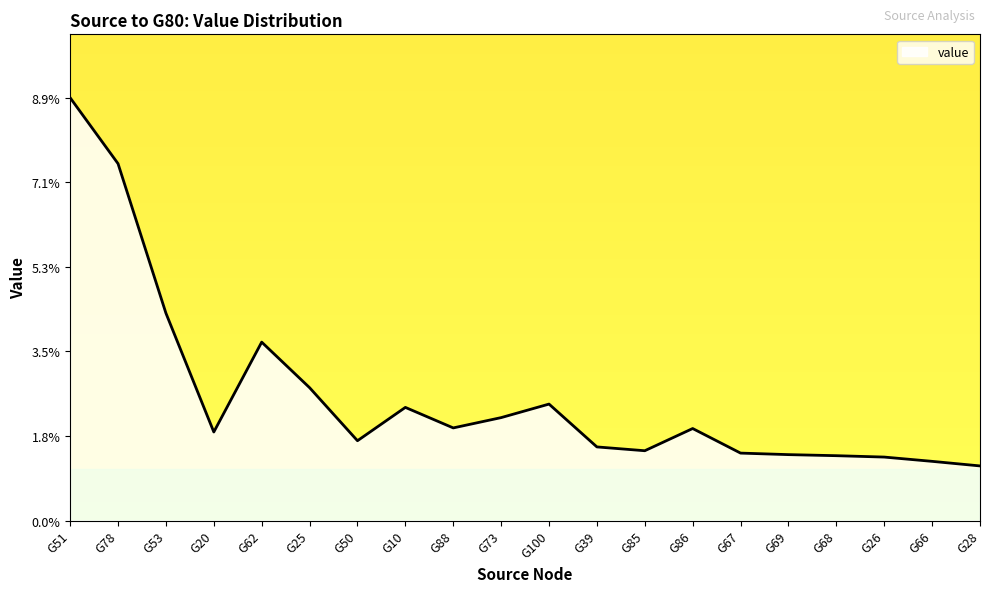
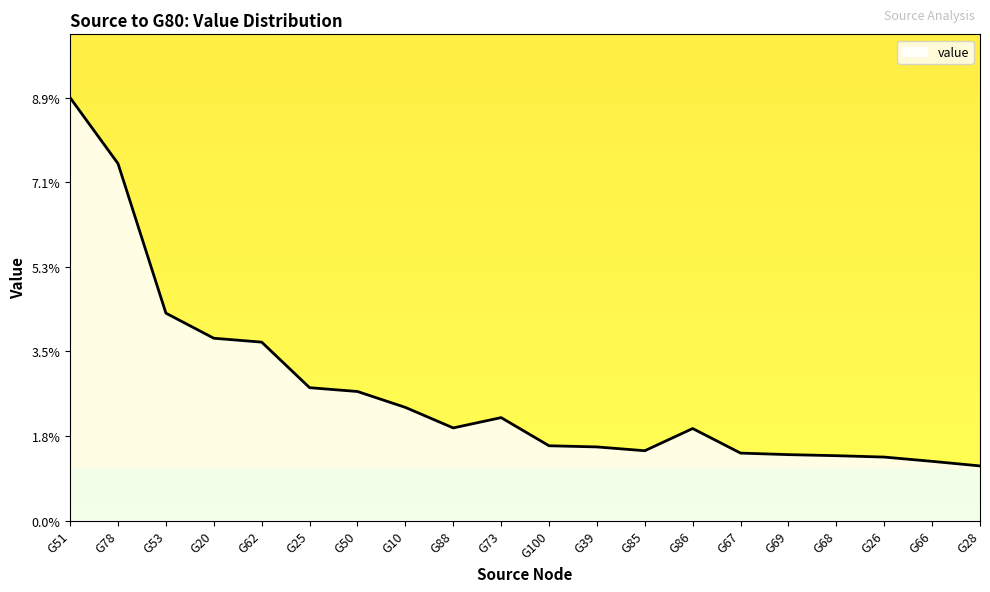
G20: 1.9% -> 3.8%
G50: 1.7% -> 2.7%
G100: 2.4% -> 1.6%
